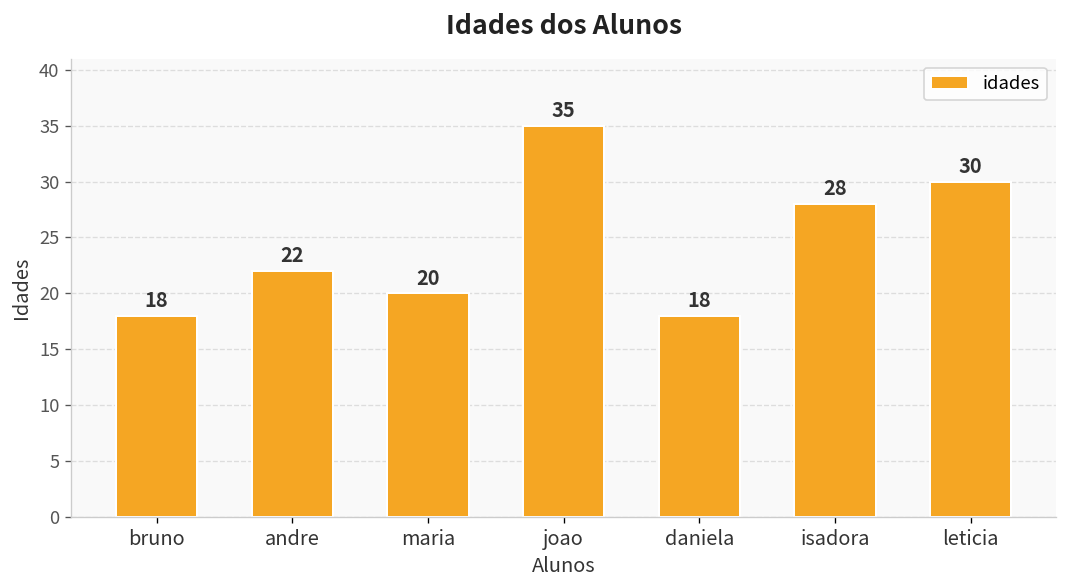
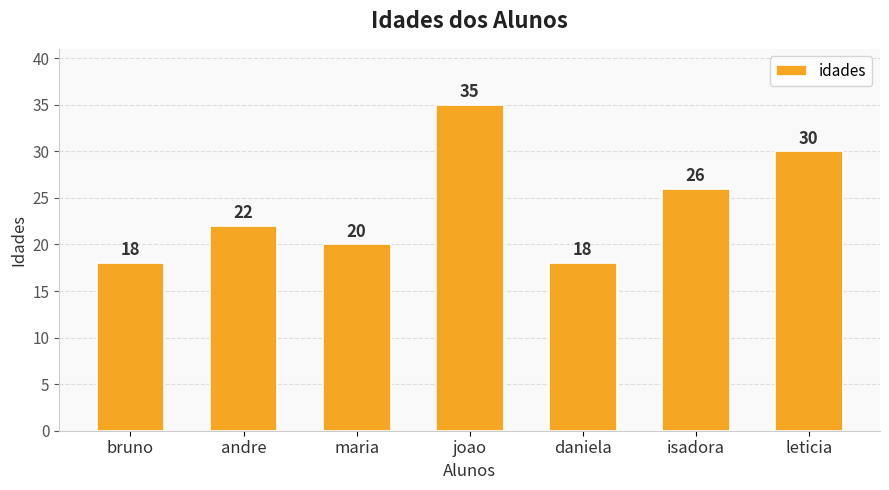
isadora: 28 -> 26
